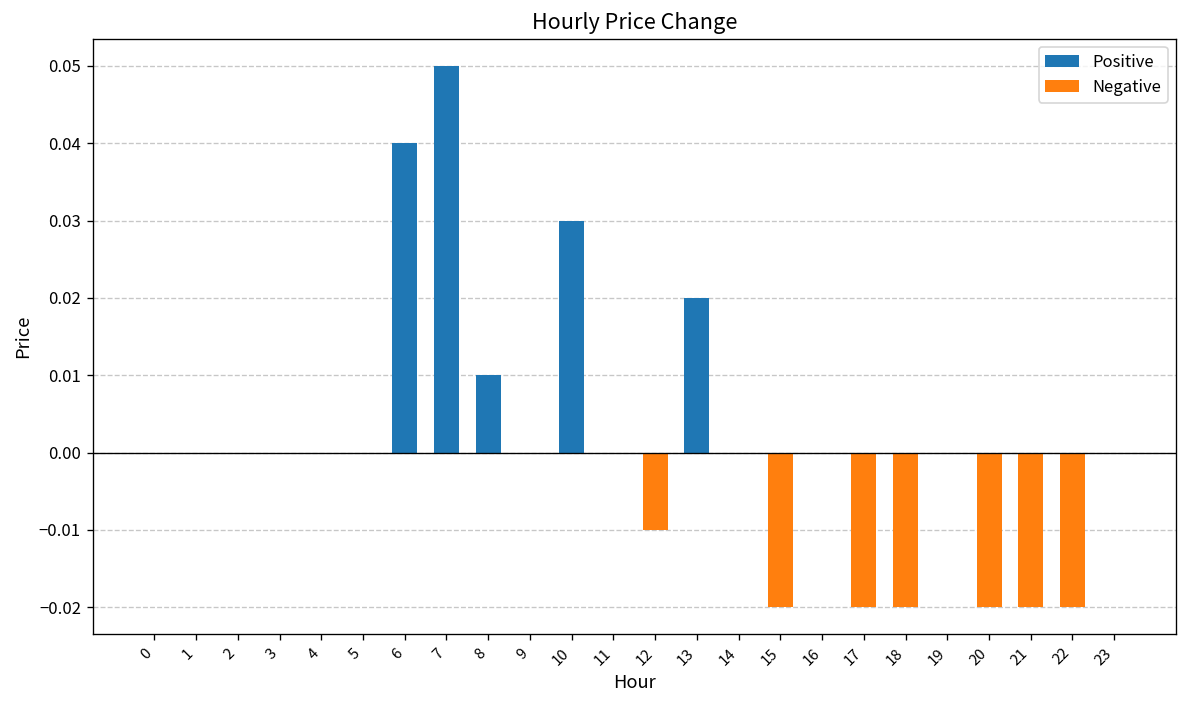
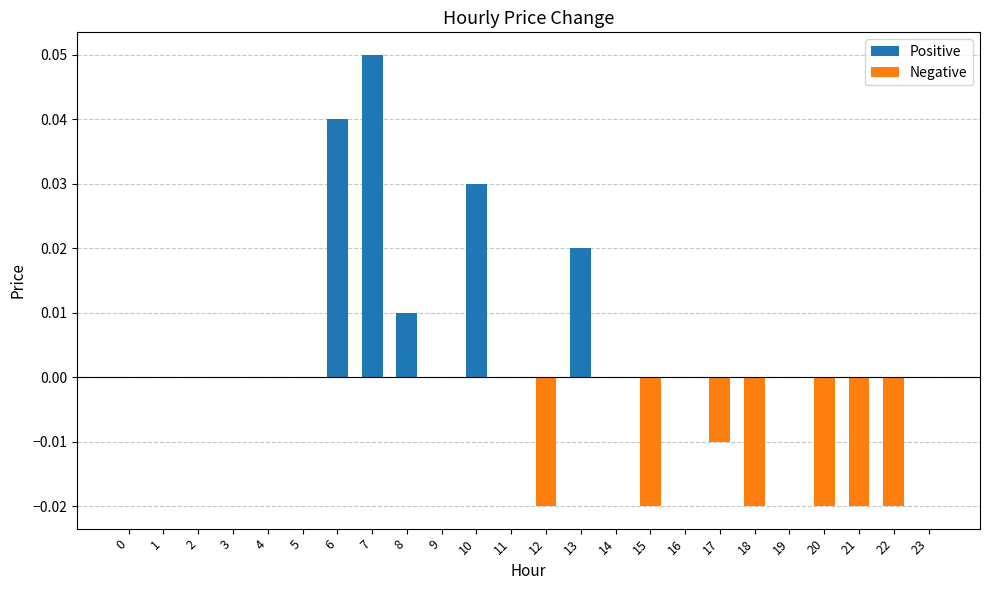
12: -0.01 -> -0.02
17: -0.02 -> -0.01
